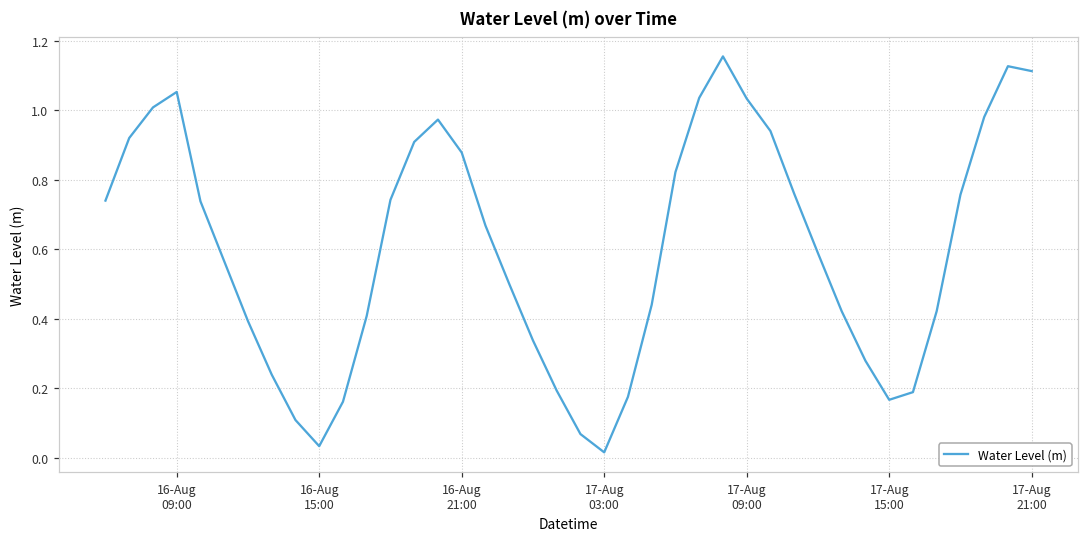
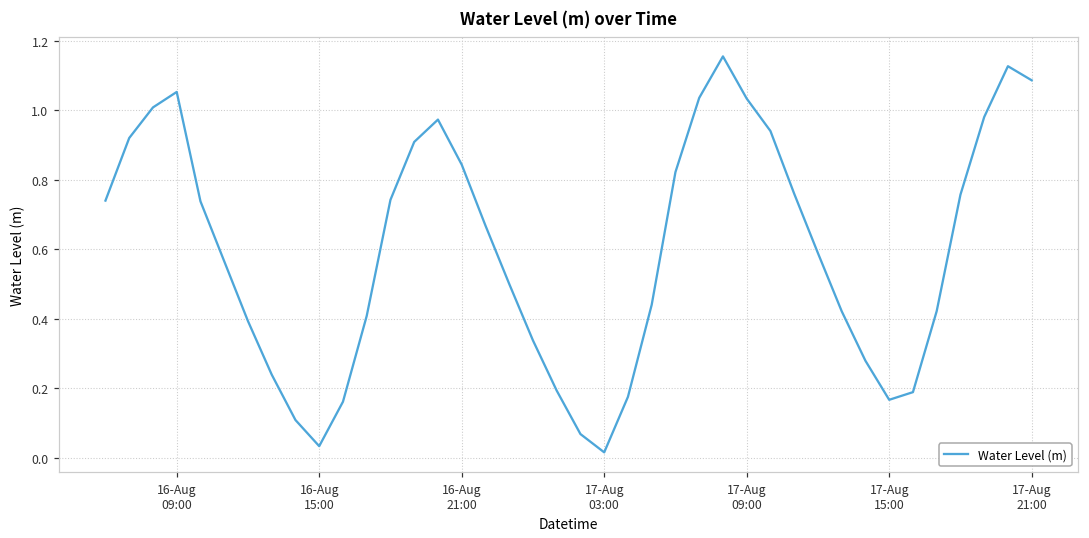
16-Aug 21:00: 0.88 -> 0.84
17-Aug 21:00: 1.11 -> 1.09
